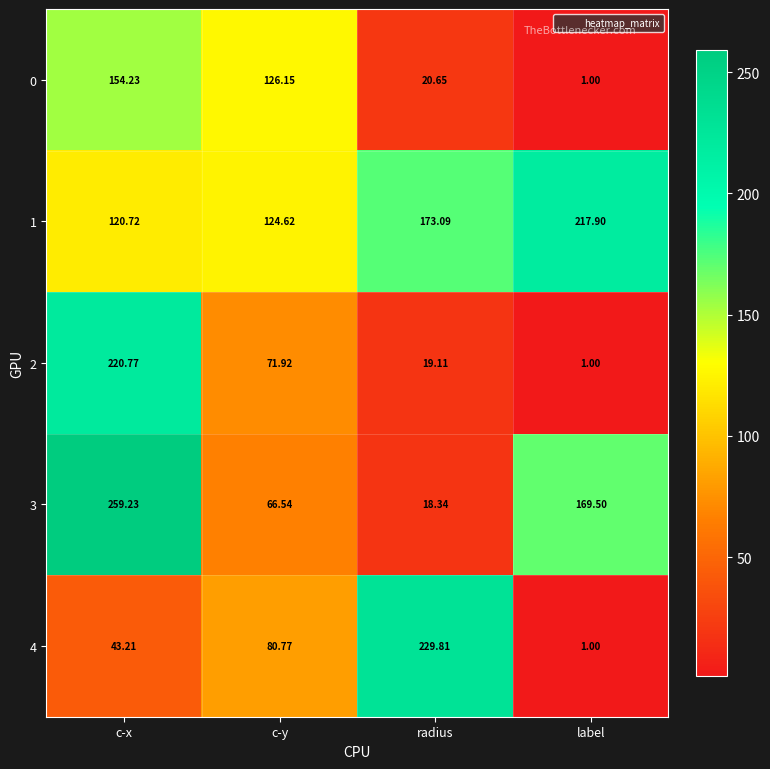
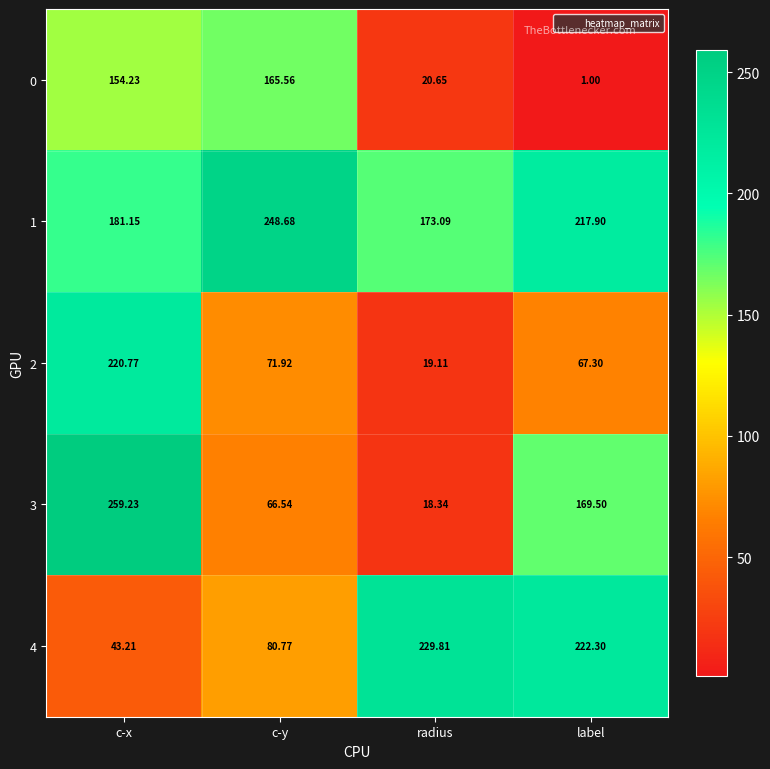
0, c-y: 126.15 -> 165.56
1, c-x: 120.72 -> 181.15
1, c-y: 124.62 -> 248.68
2, label: 1.00 -> 67.30
4, label: 1.00 -> 222.30
